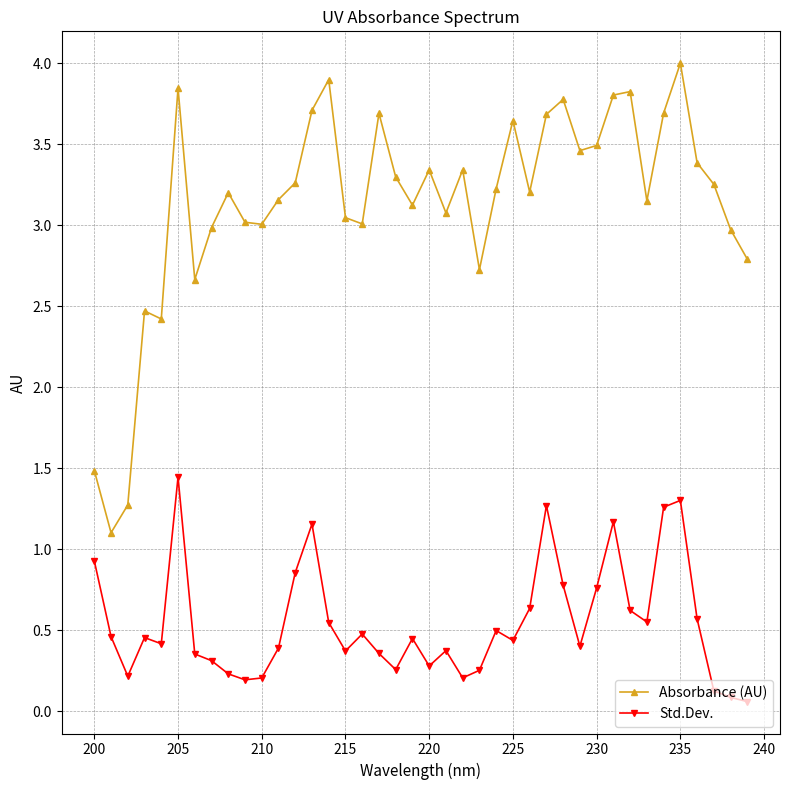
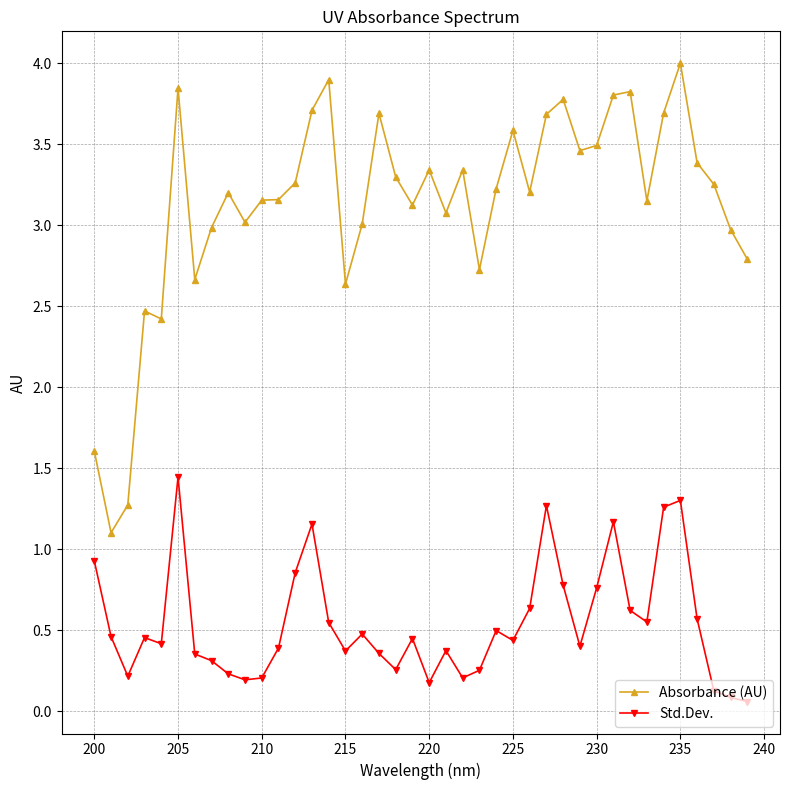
Absorbance (AU), 200: 1.48 -> 1.60
Absorbance (AU), 210: 3.01 -> 3.15
Absorbance (AU), 215: 3.05 -> 2.64
Std.Dev., 220: 0.28 -> 0.18
Absorbance (AU), 225: 3.65 -> 3.58
